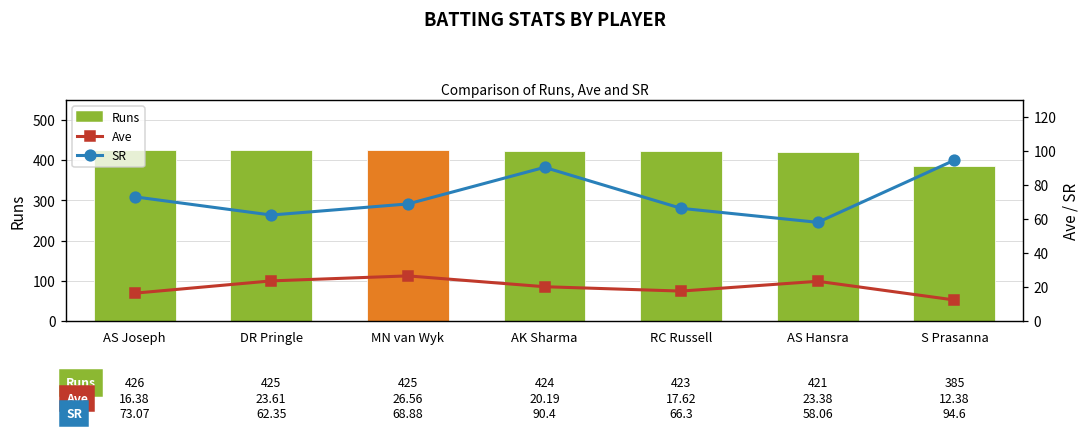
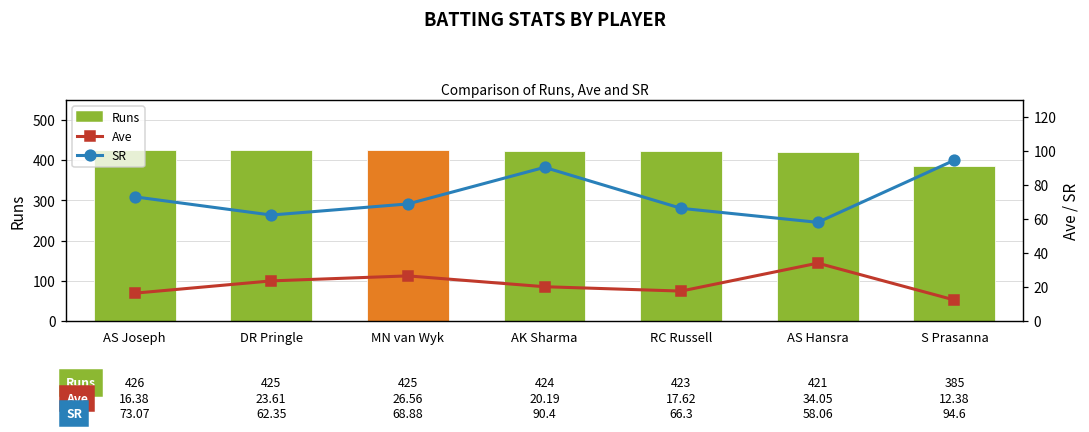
Ave, AS Hansra: 23.38 -> 34.05
